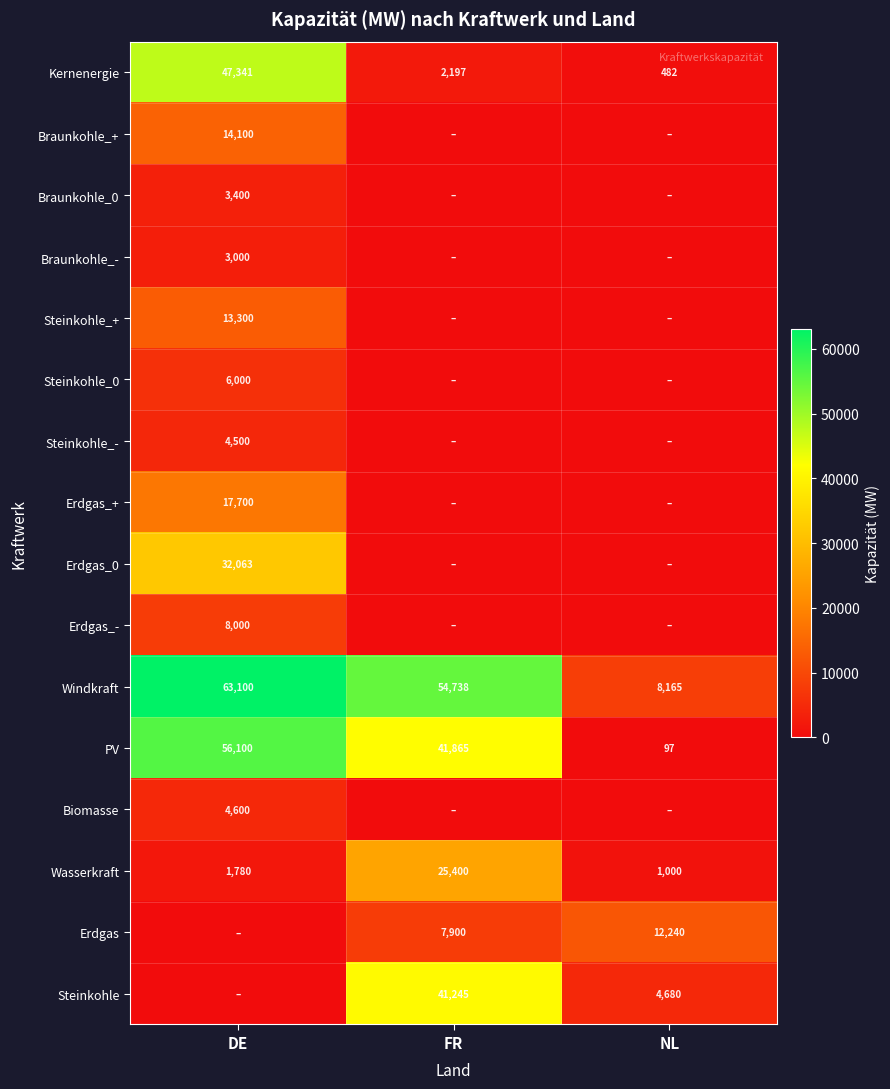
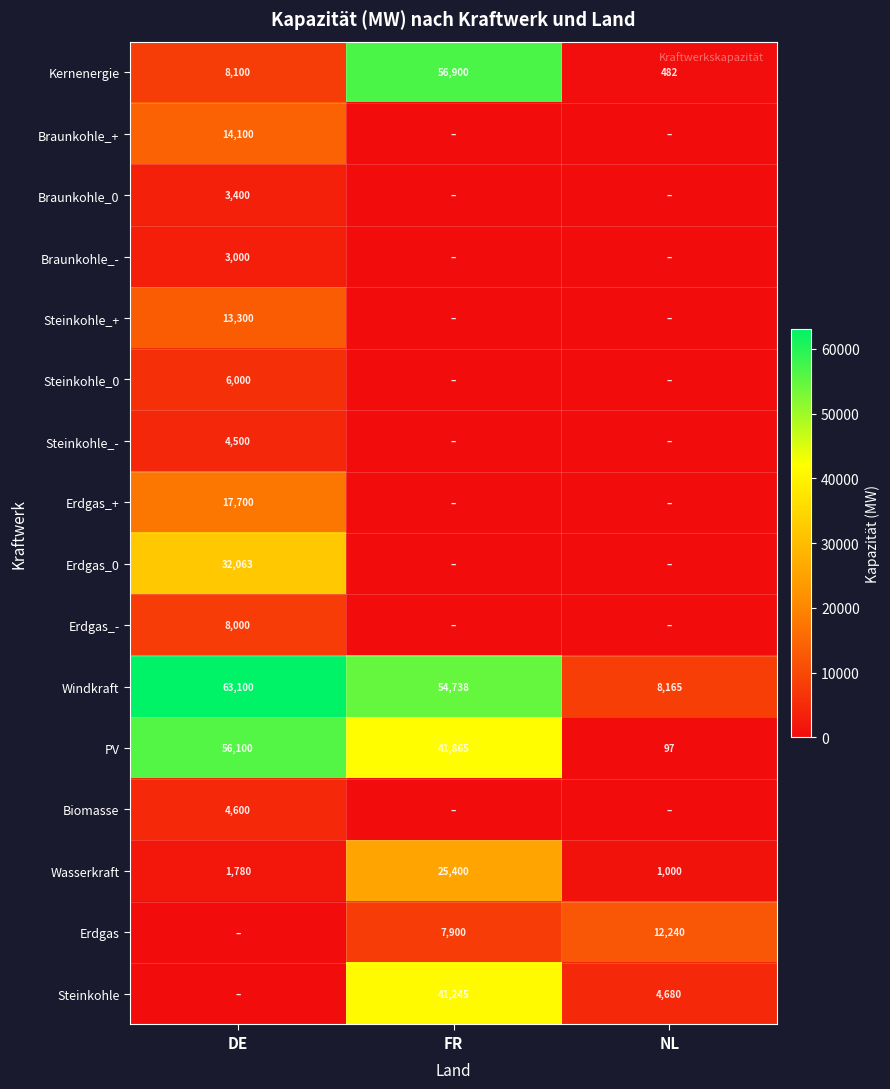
Kernenergie, DE: 47,341 -> 8,100
Kernenergie, FR: 2,197 -> 56,900
